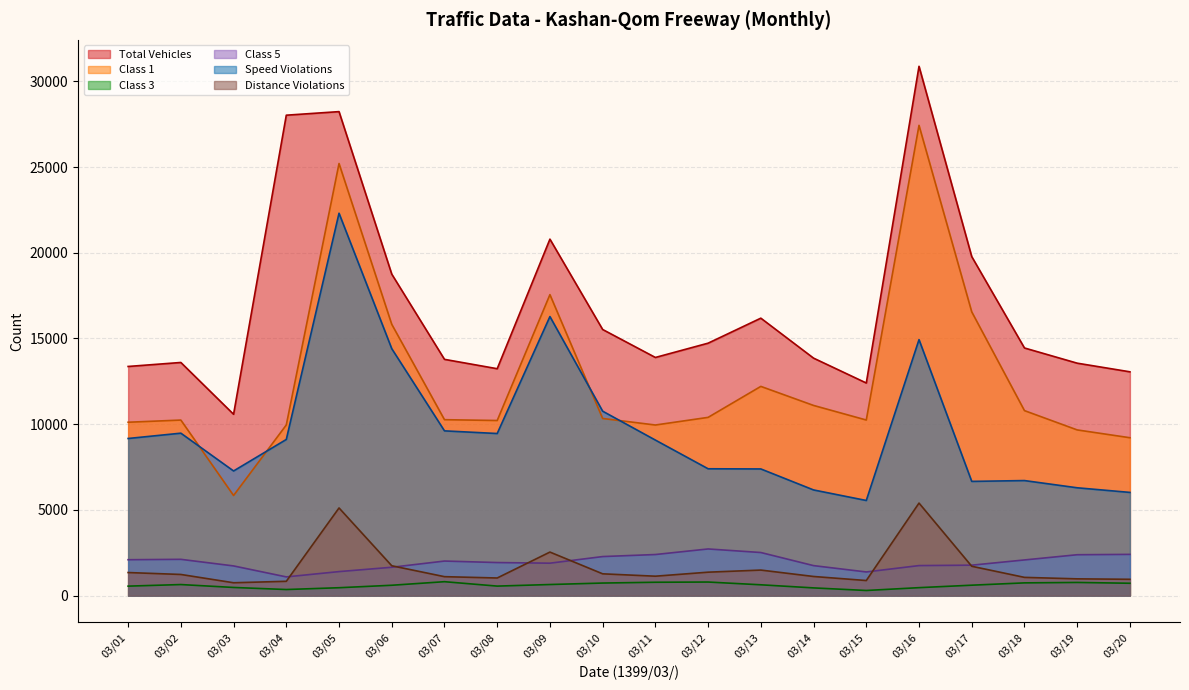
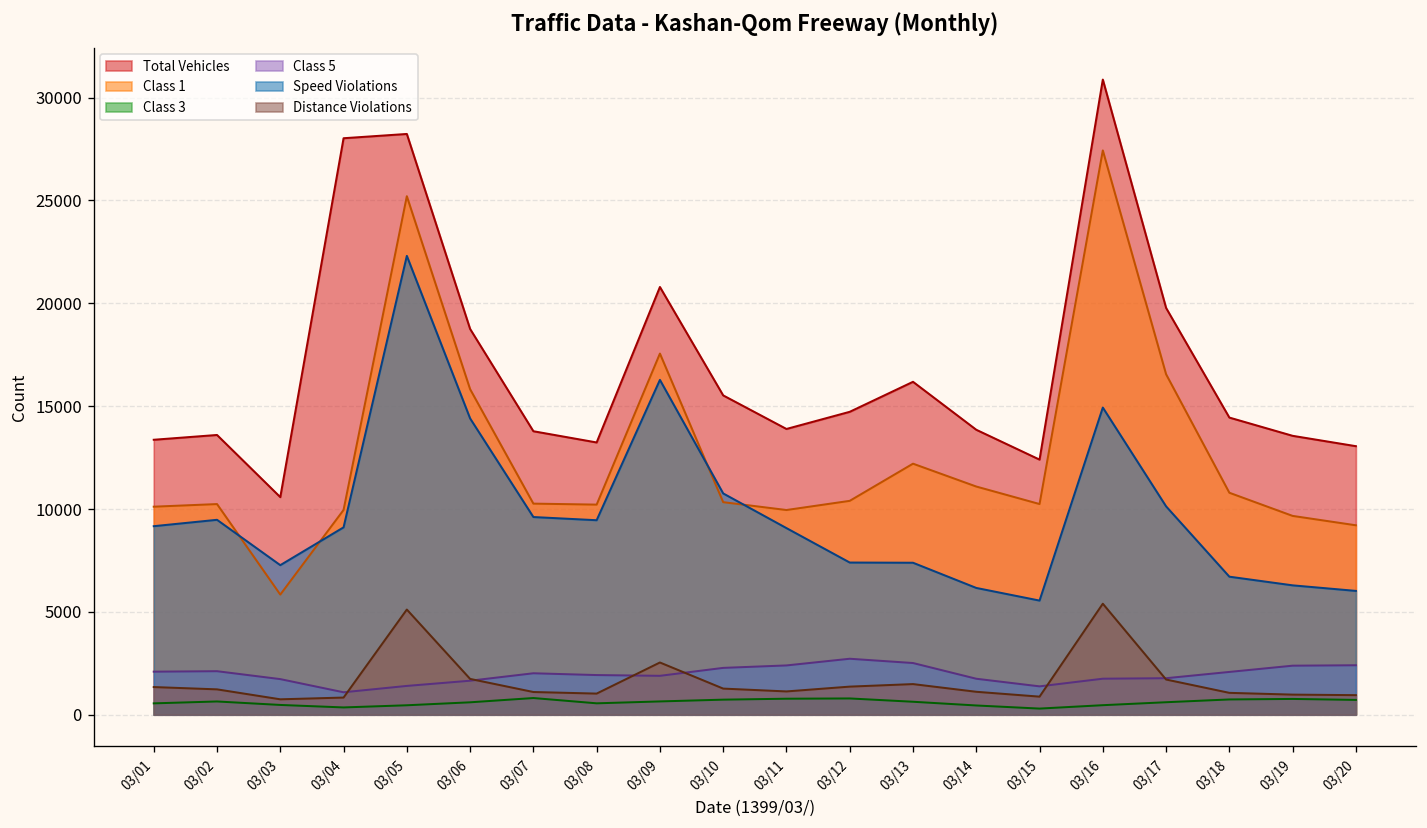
Speed Violations, 03/17: 6700 -> 10100
